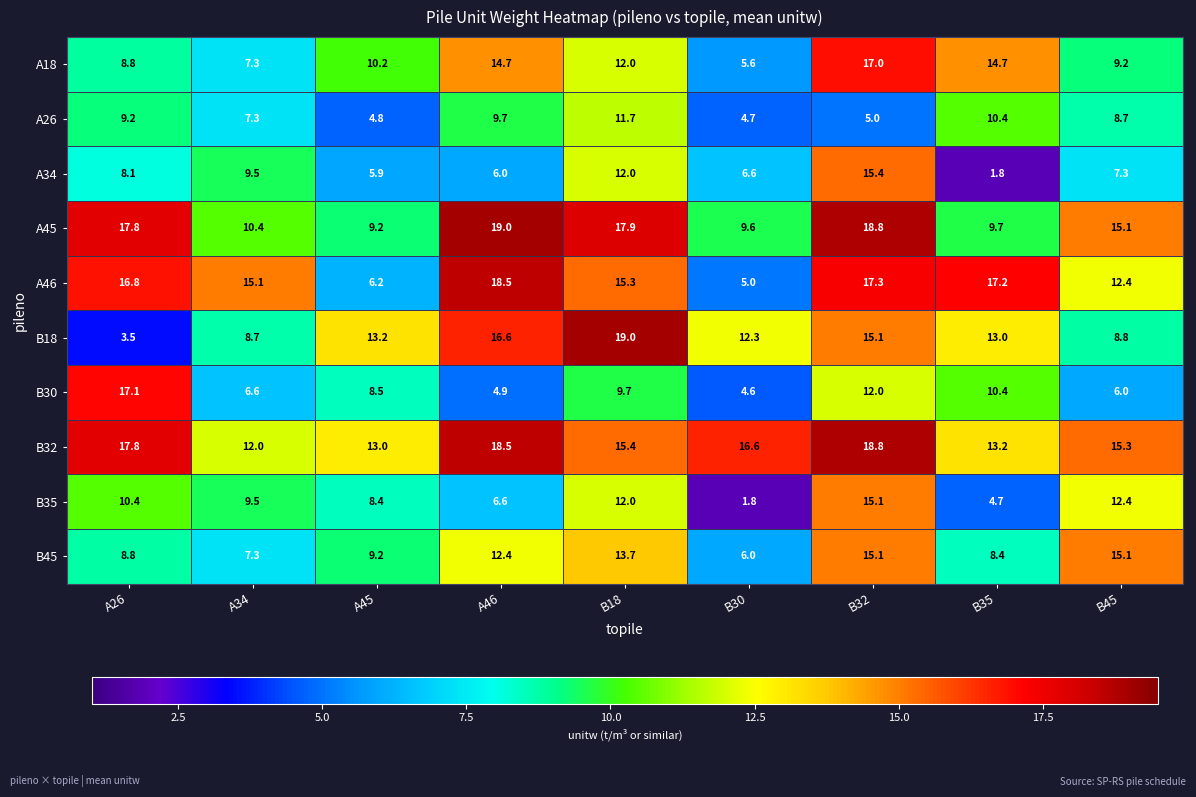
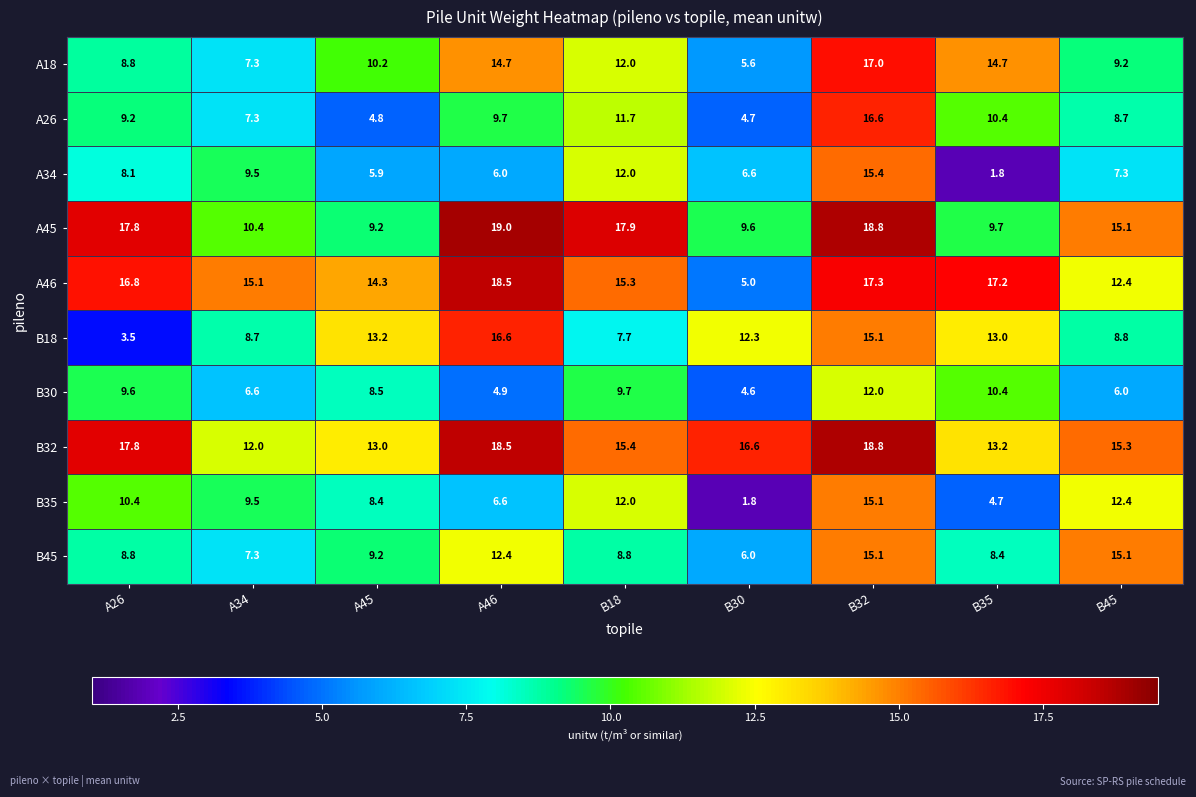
A26, B32: 5.0 -> 16.6
A46, A45: 6.2 -> 14.3
B18, B18: 19.0 -> 7.7
B30, A26: 17.1 -> 9.6
B45, B18: 13.7 -> 8.8
